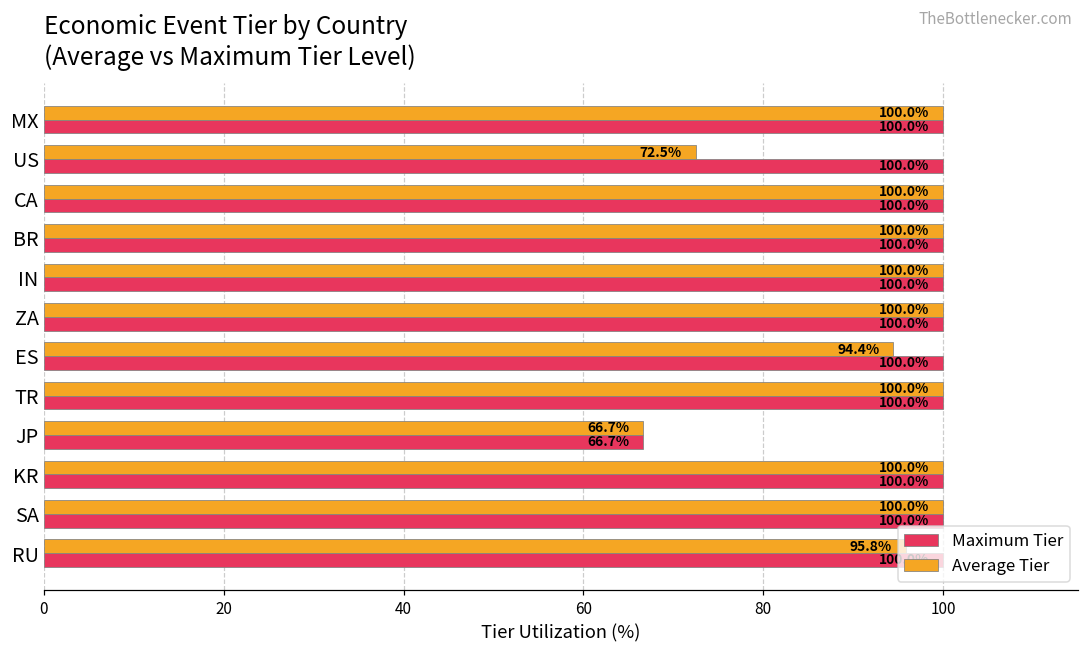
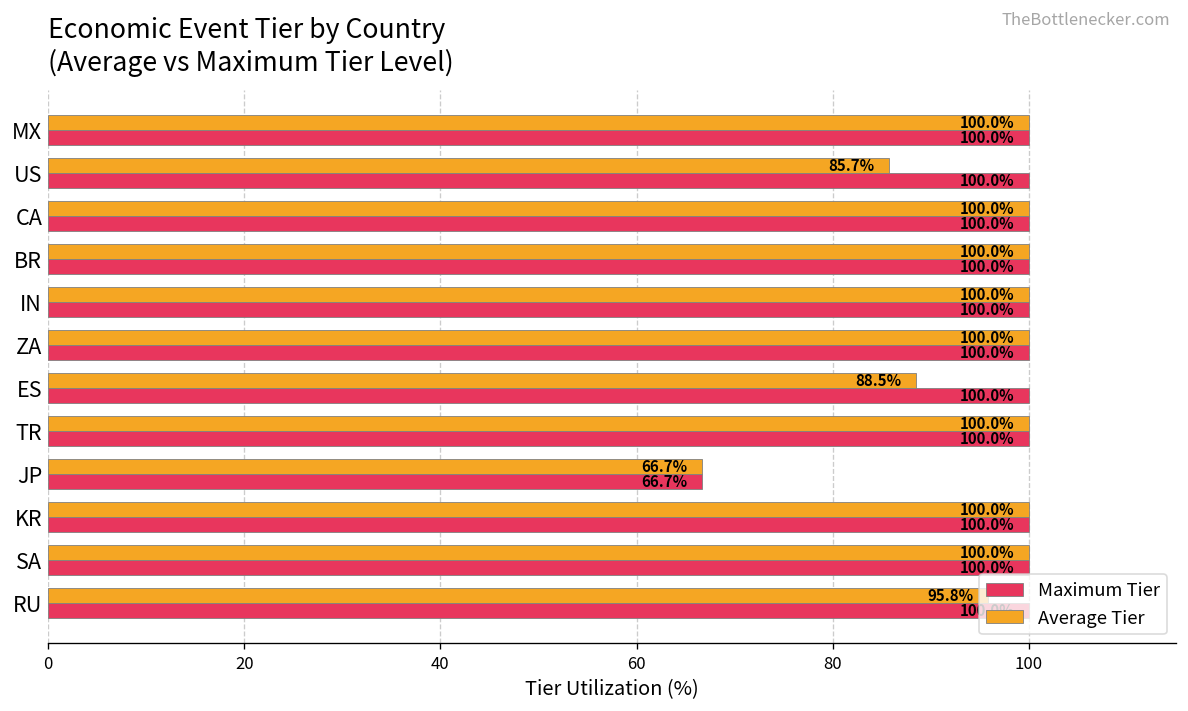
Average Tier, US: 72.5% -> 85.7%
Average Tier, ES: 94.4% -> 88.5%
